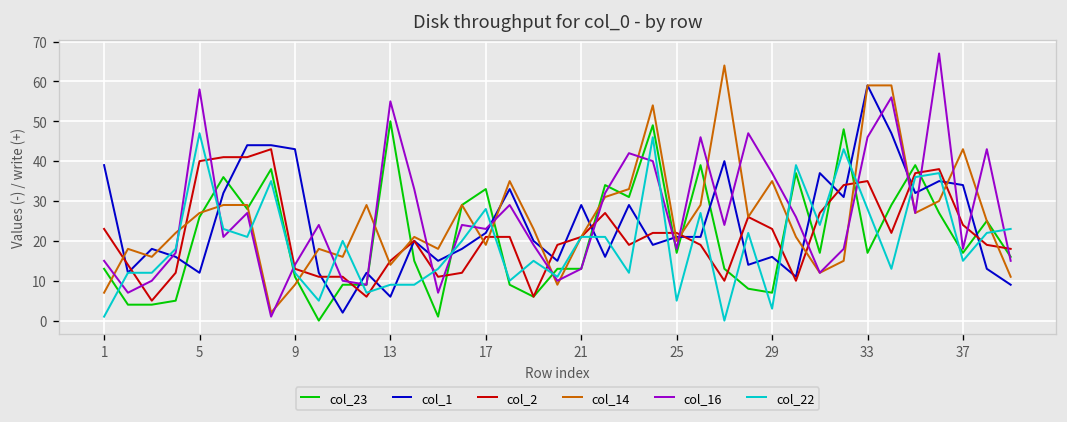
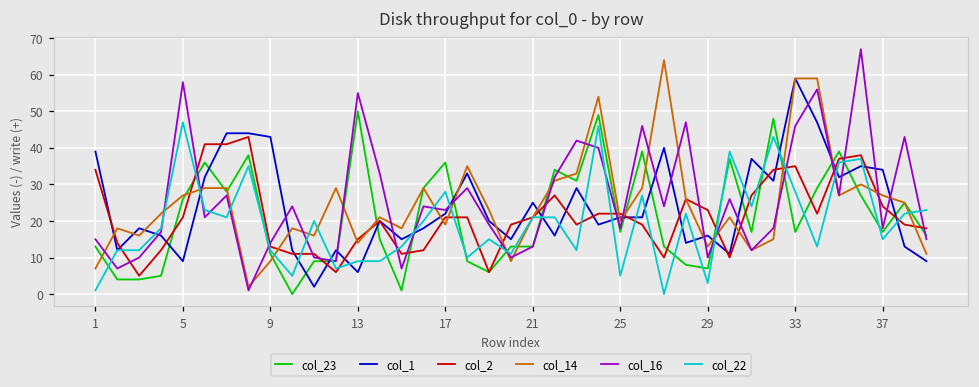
col_2, 1: 23 -> 34
col_1, 5: 12 -> 9
col_2, 5: 40 -> 21
col_23, 17: 33 -> 36
col_1, 21: 29 -> 25
col_14, 29: 35 -> 13
col_16, 29: 37 -> 10
col_14, 37: 43 -> 27
